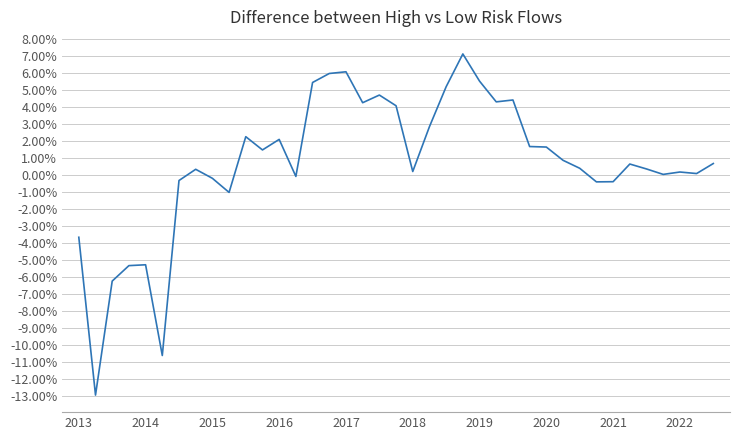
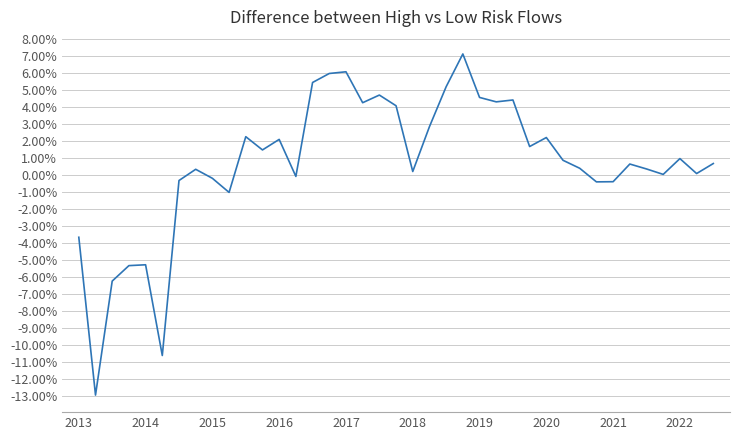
2019: 5.5% -> 4.6%
2020: 1.6% -> 2.2%
2022: 0.2% -> 1.0%
